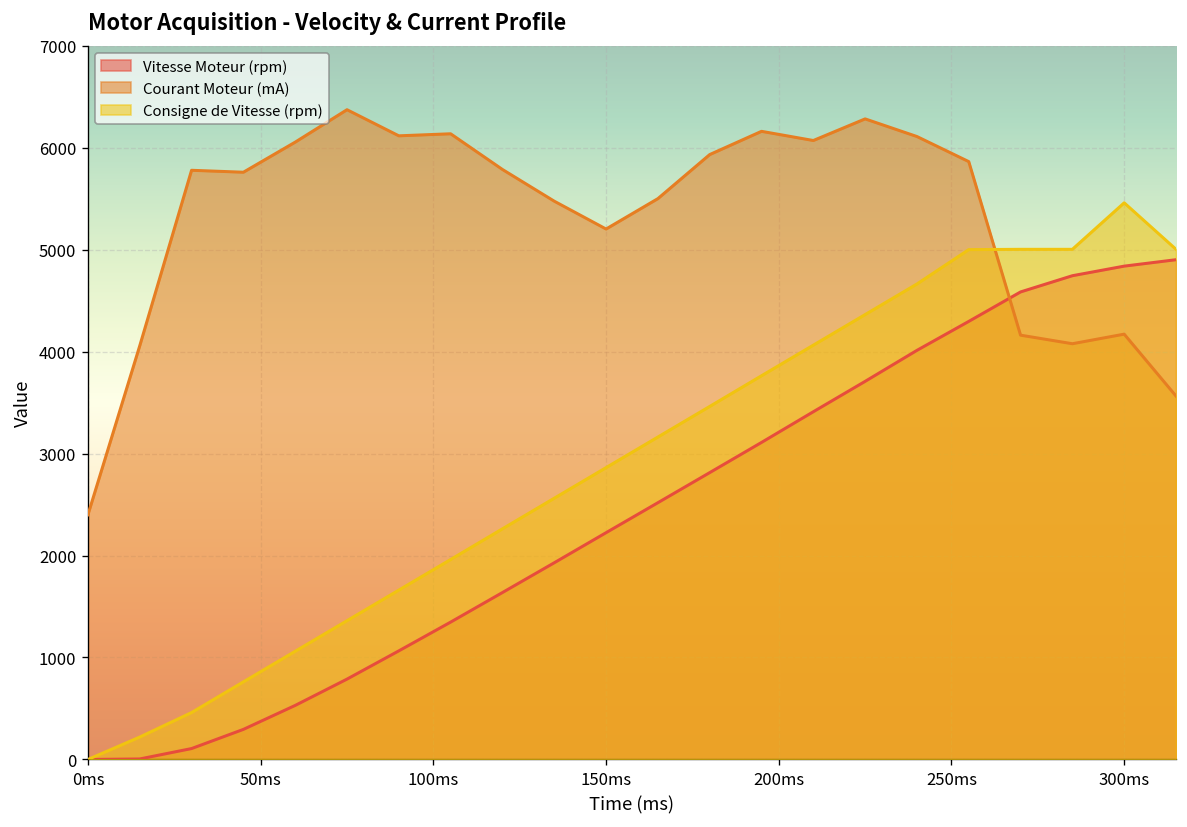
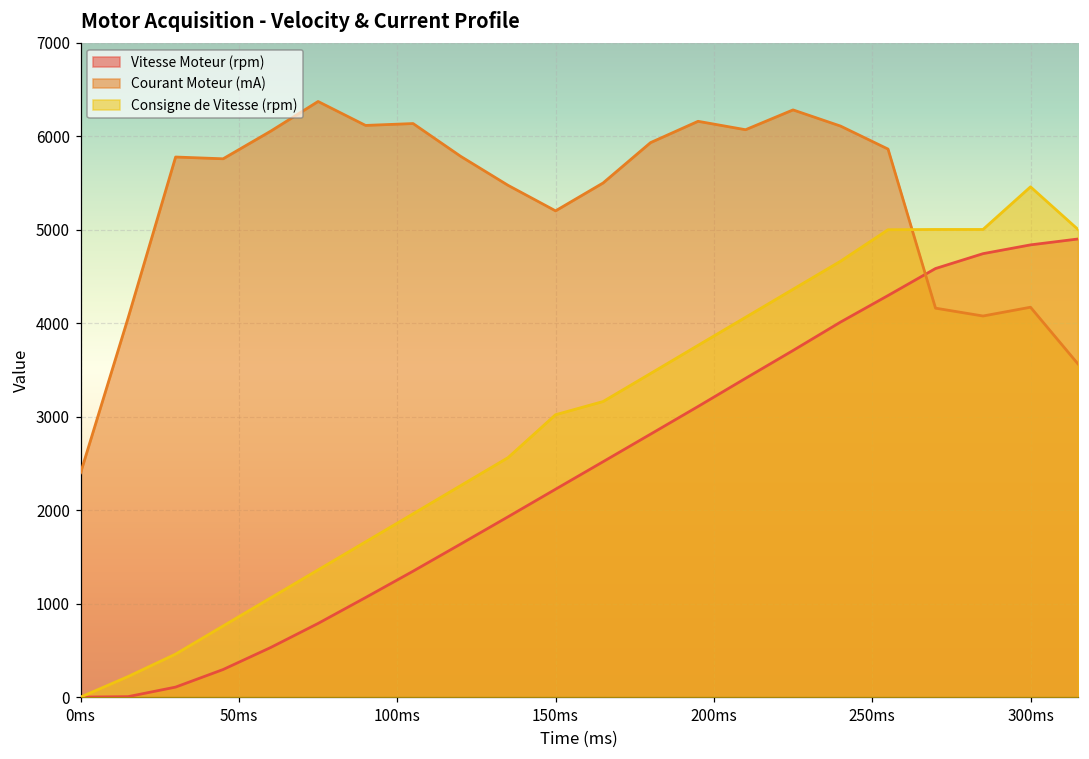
Consigne de Vitesse (rpm), 150ms: 2900 -> 3000
